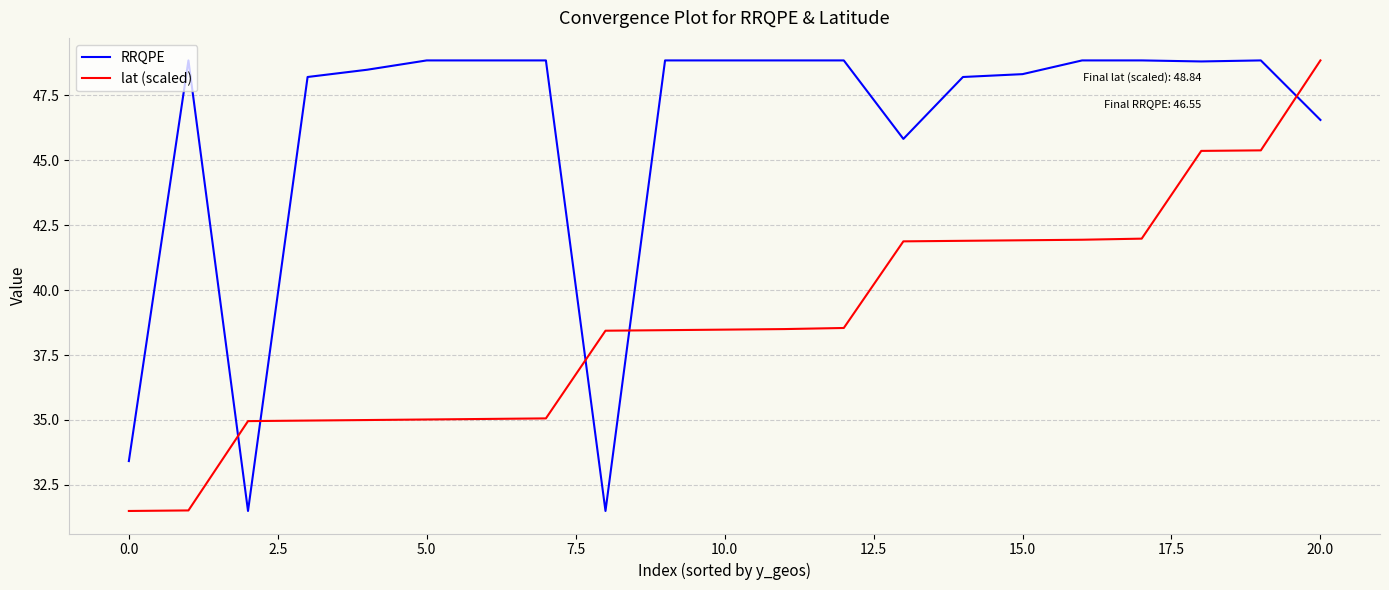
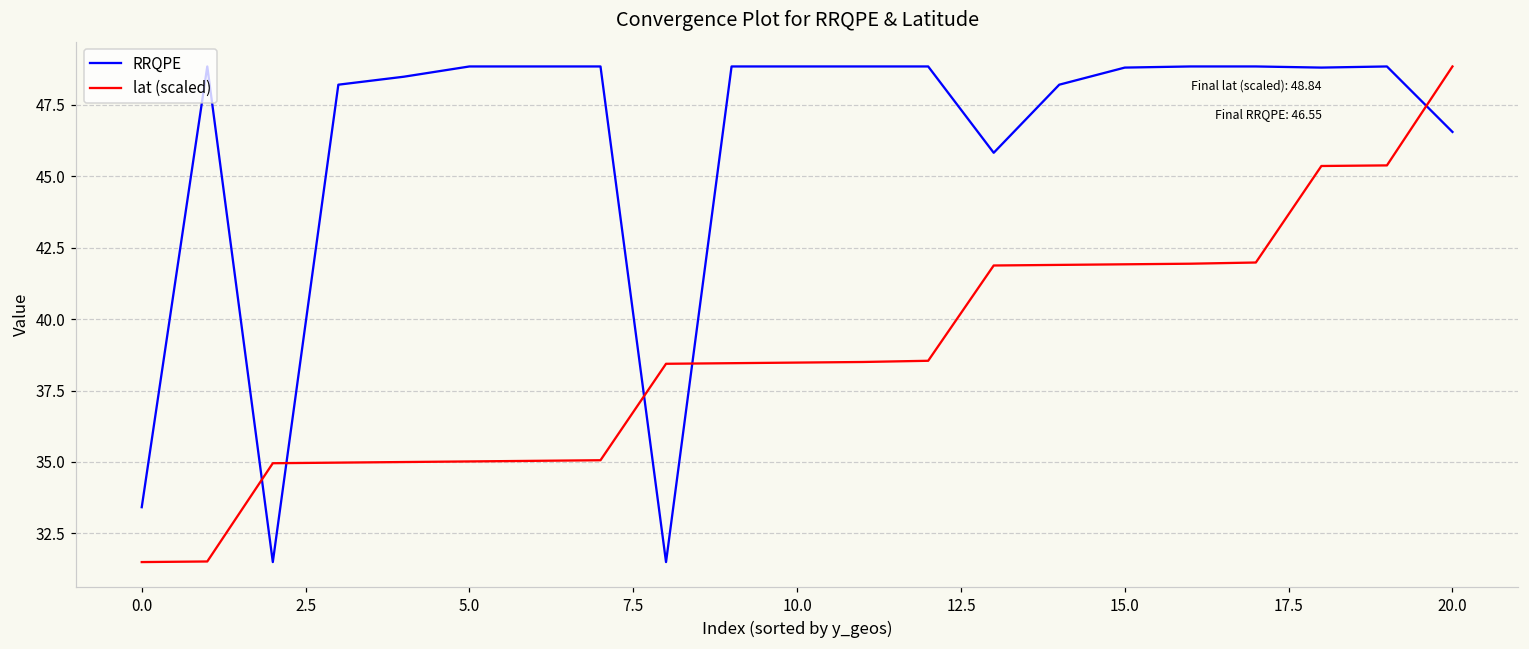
RRQPE, 15.0: 48.3 -> 48.8
